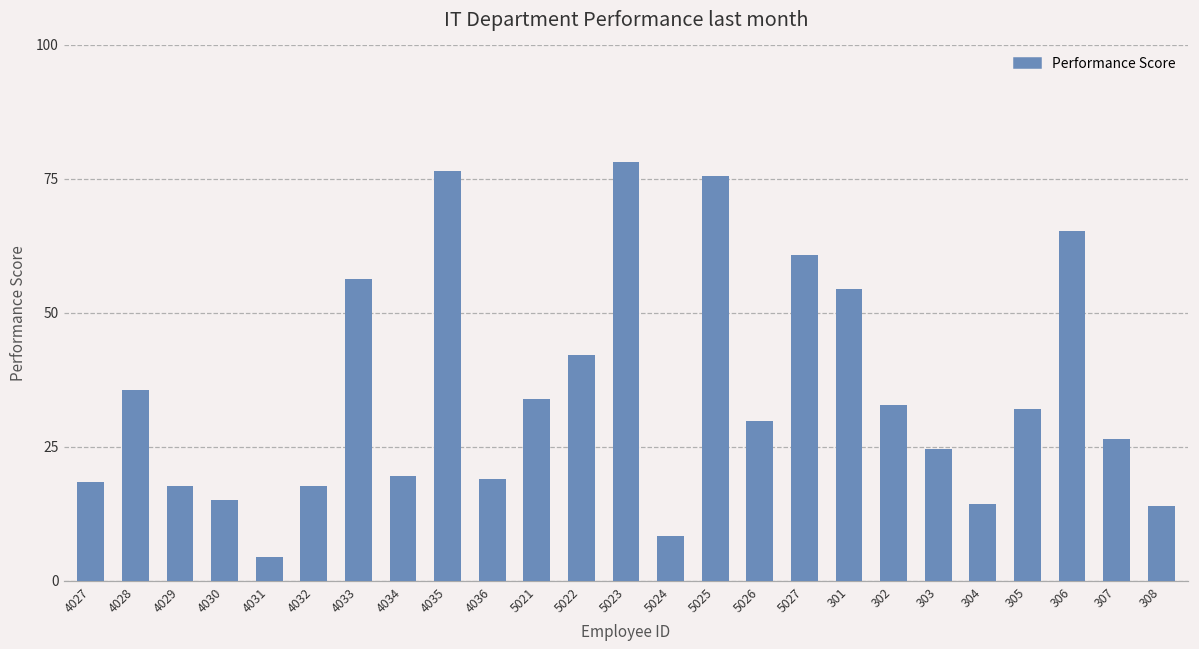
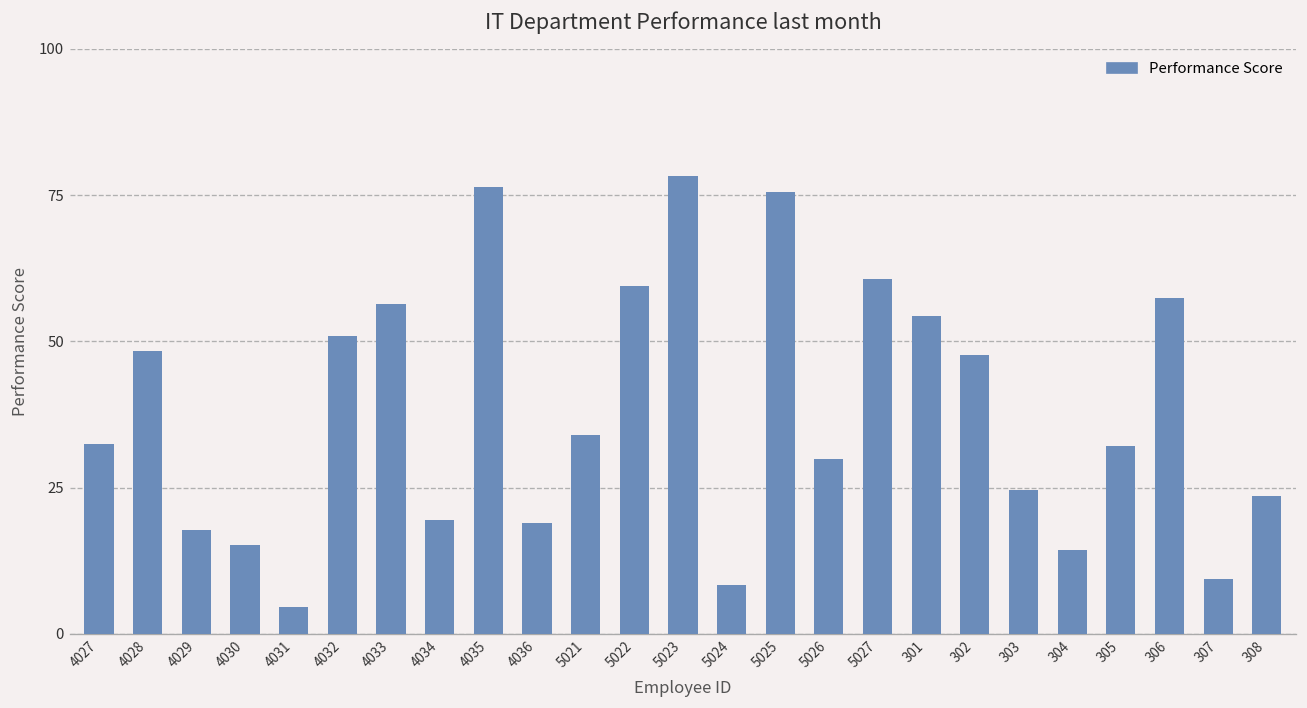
4027: 19 -> 33
4028: 36 -> 48
4032: 18 -> 51
5022: 42 -> 60
302: 33 -> 48
306: 65 -> 57
307: 27 -> 9
308: 14 -> 24
